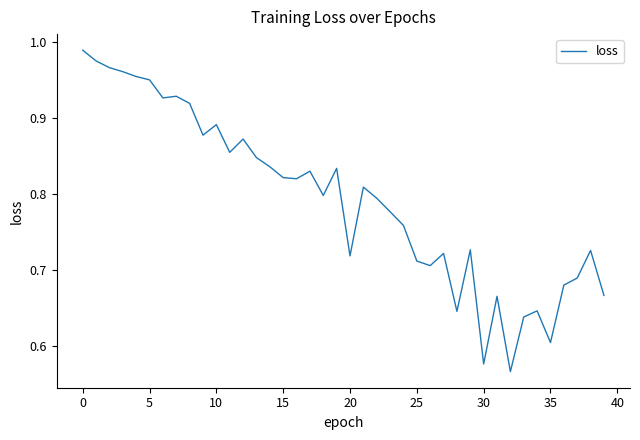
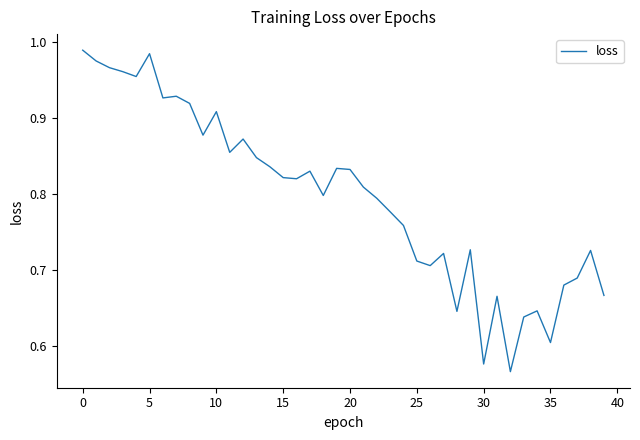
5: 0.95 -> 0.99
10: 0.89 -> 0.91
20: 0.72 -> 0.83
